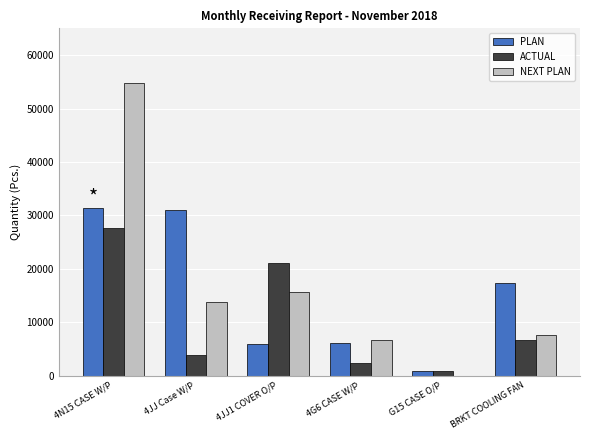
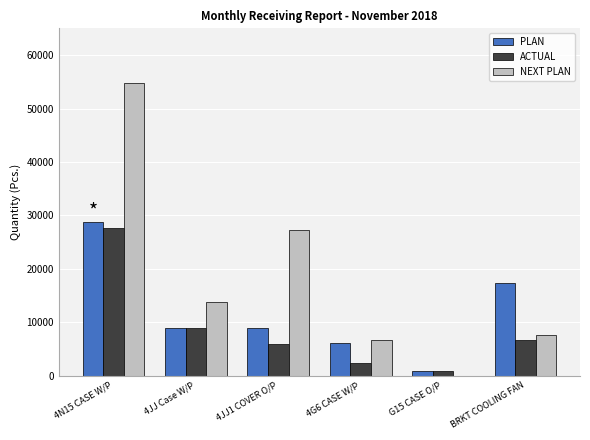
PLAN, 4N15 CASE W/P: 31000 -> 29000
PLAN, 4JJ Case W/P: 31000 -> 9000
ACTUAL, 4JJ Case W/P: 4000 -> 9000
PLAN, 4JJ1 COVER O/P: 6000 -> 9000
ACTUAL, 4JJ1 COVER O/P: 21000 -> 6000
NEXT PLAN, 4JJ1 COVER O/P: 16000 -> 27000
